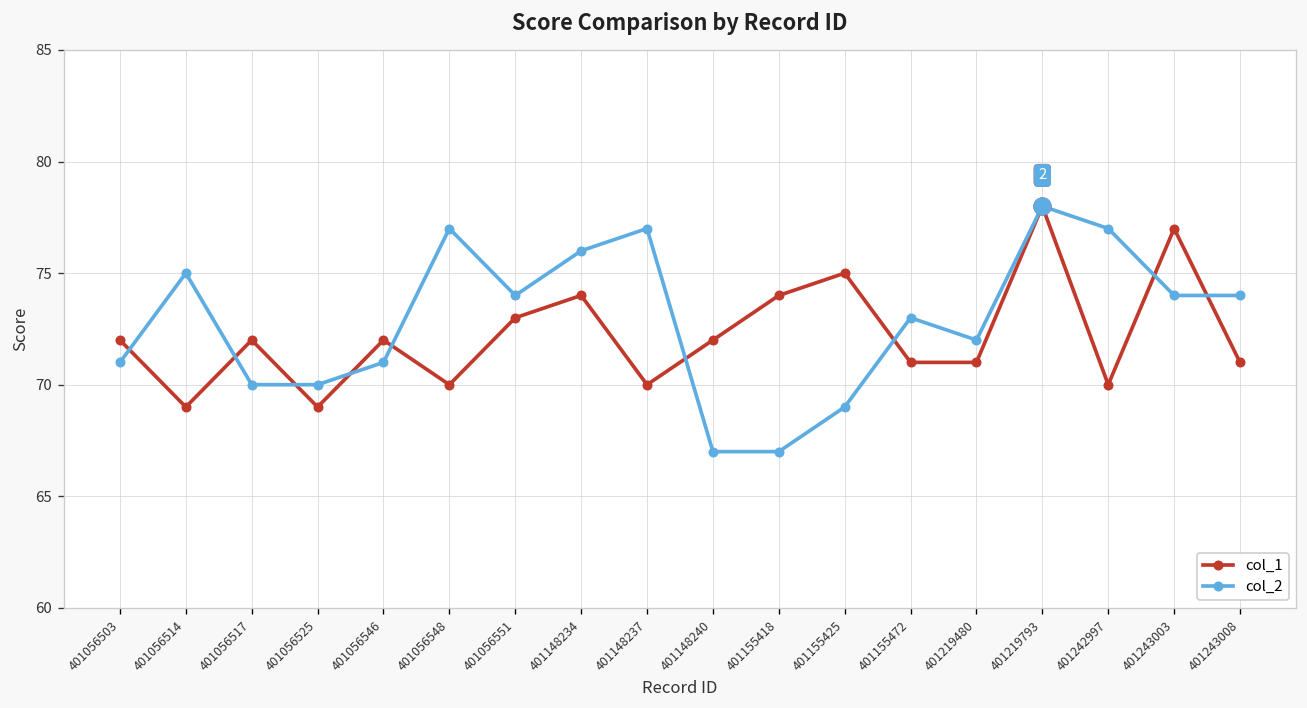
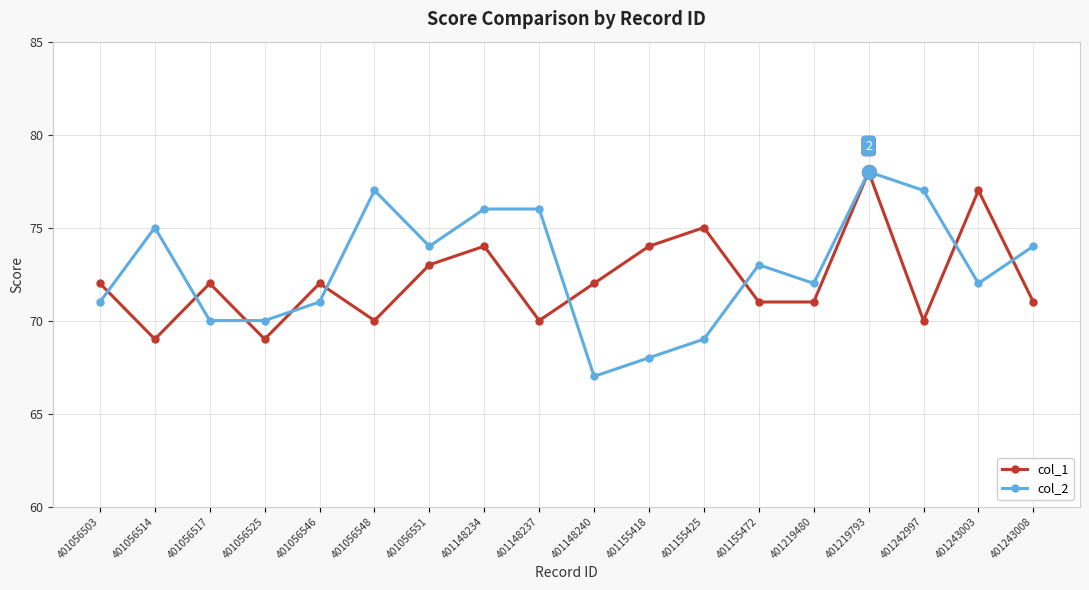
col_2, 401148237: 77 -> 76
col_2, 401155418: 67 -> 68
col_2, 401243003: 74 -> 72
